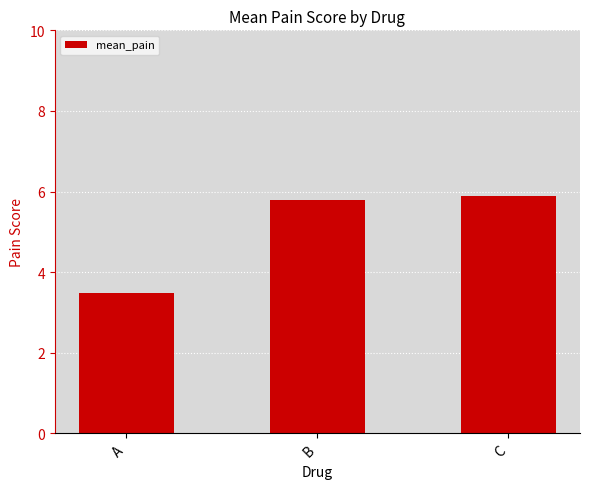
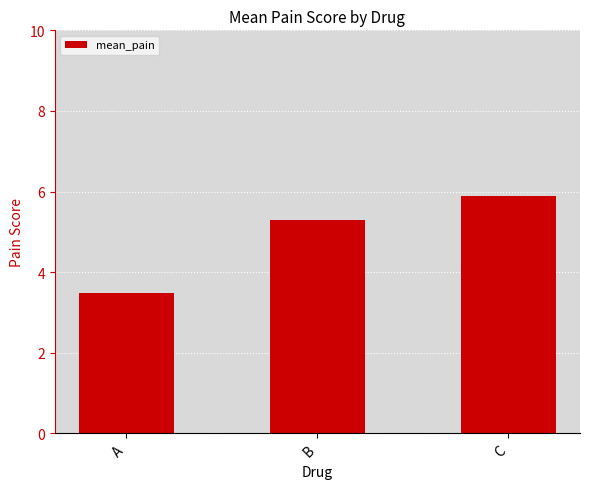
B: 5.8 -> 5.3
